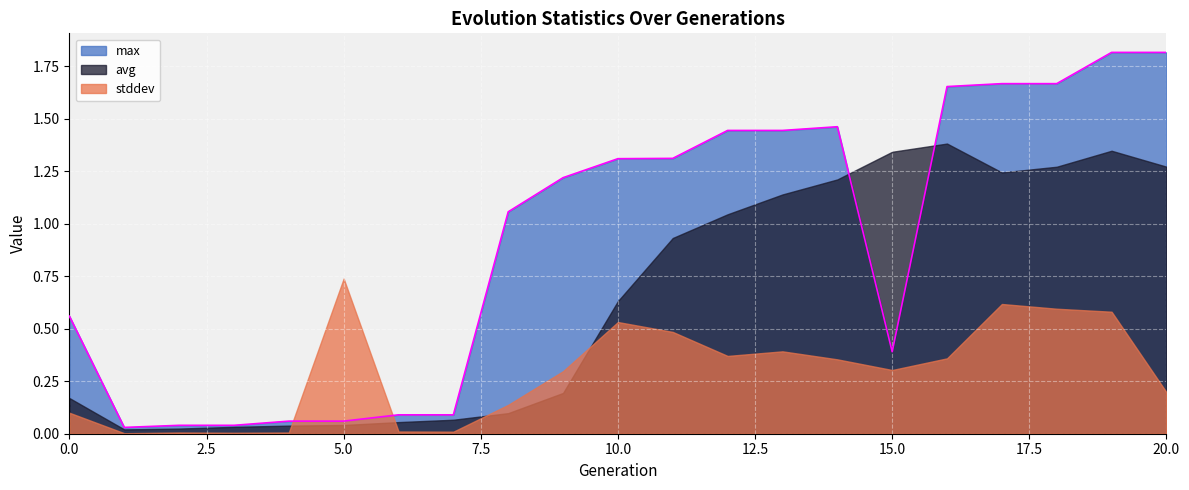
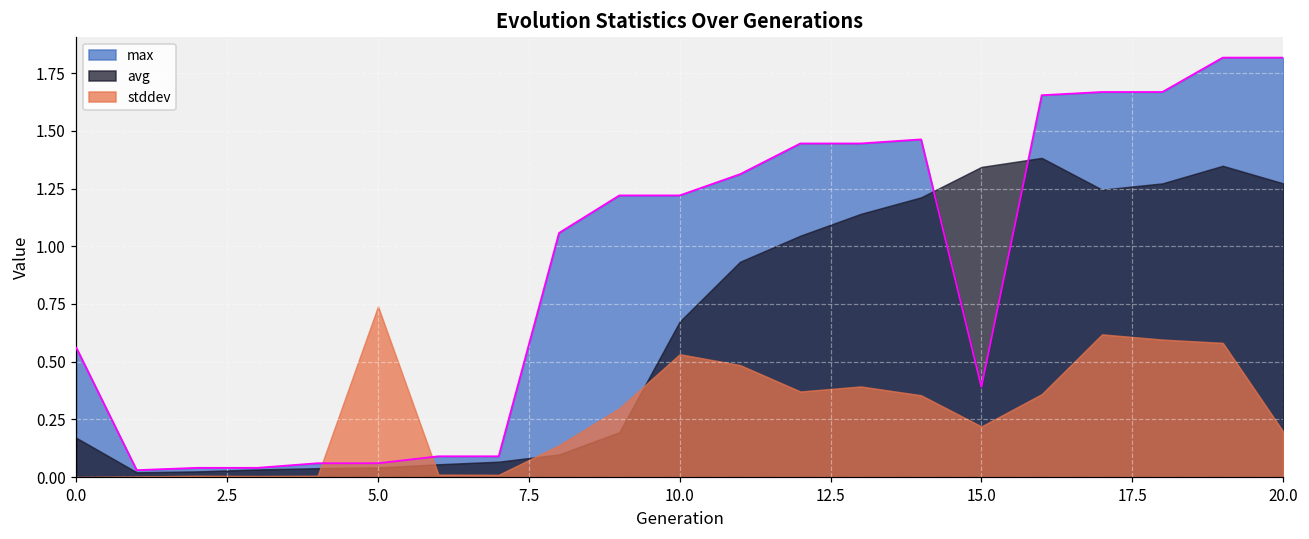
stddev, 0.0: 0.1 -> 0.0
max, 10.0: 1.31 -> 1.22
avg, 10.0: 0.63 -> 0.67
stddev, 15.0: 0.30 -> 0.22
